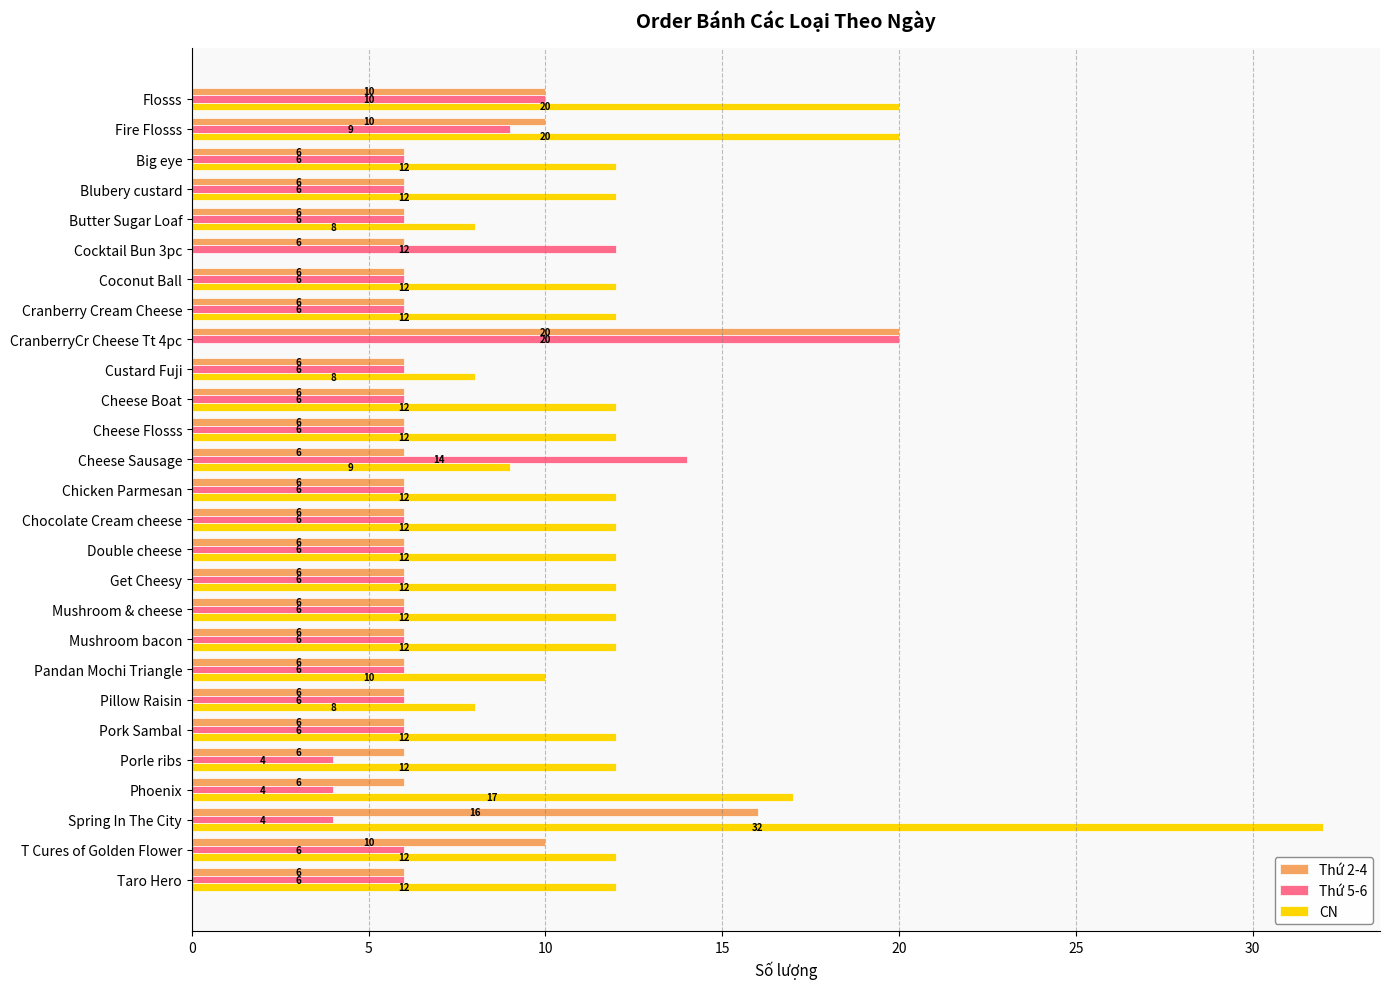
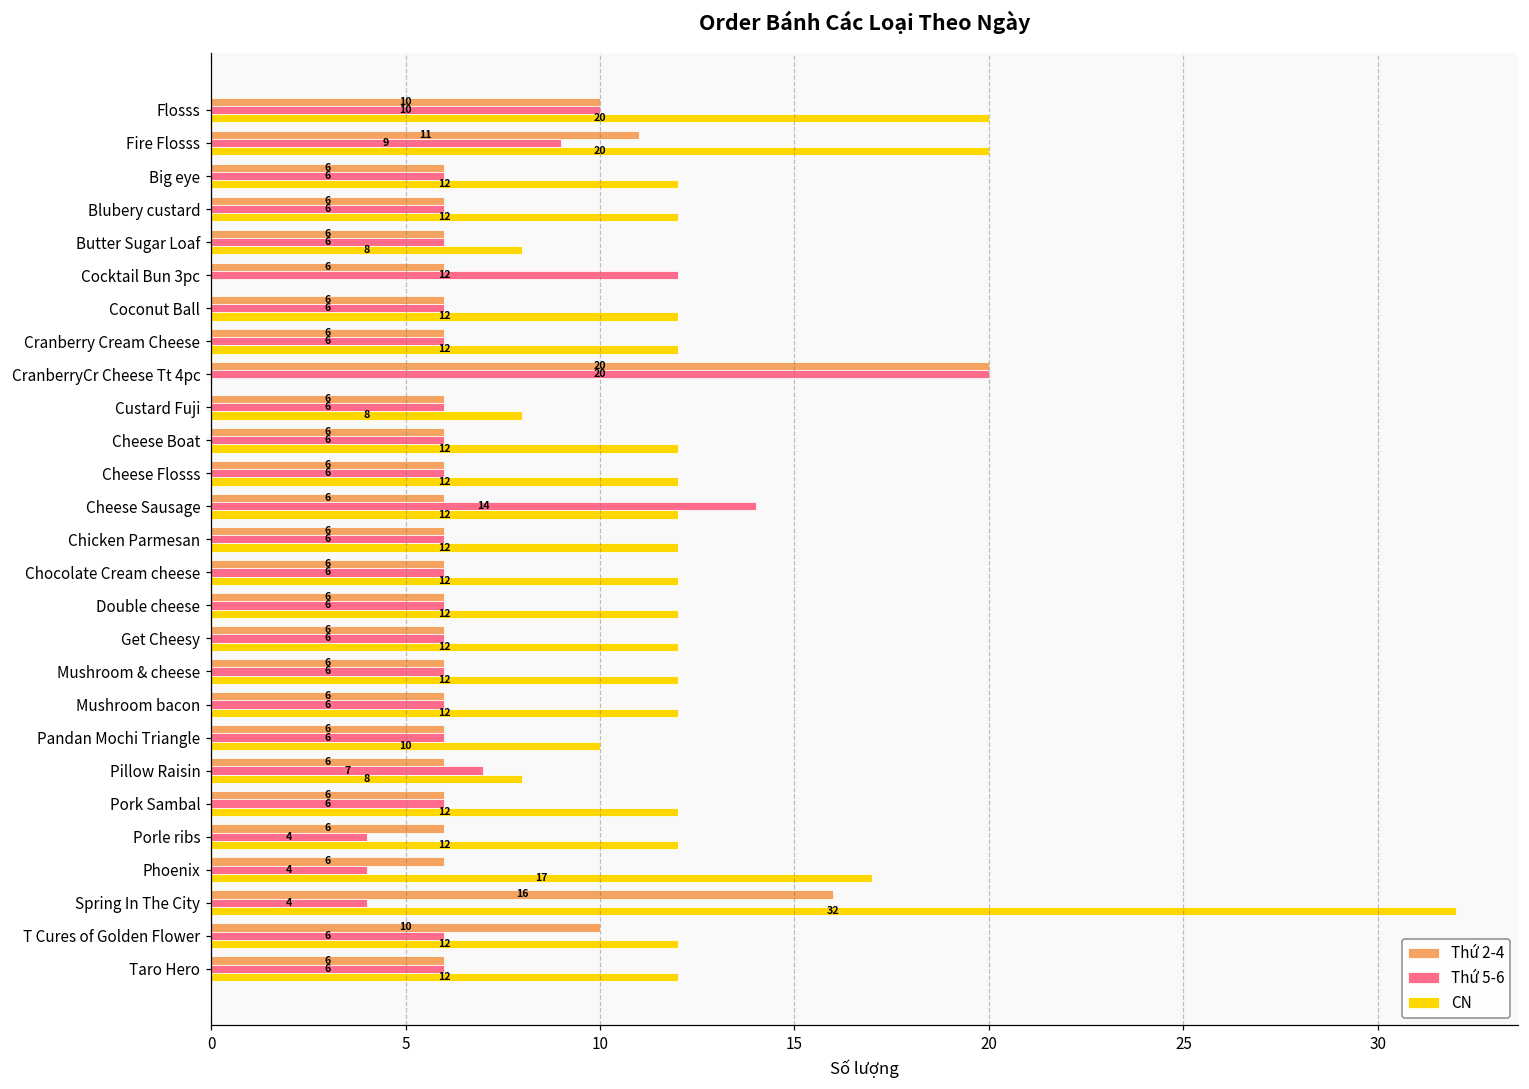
Thứ 2-4, Fire Flosss: 10 -> 11
CN, Cheese Sausage: 9 -> 12
Thứ 5-6, Pillow Raisin: 6 -> 7
